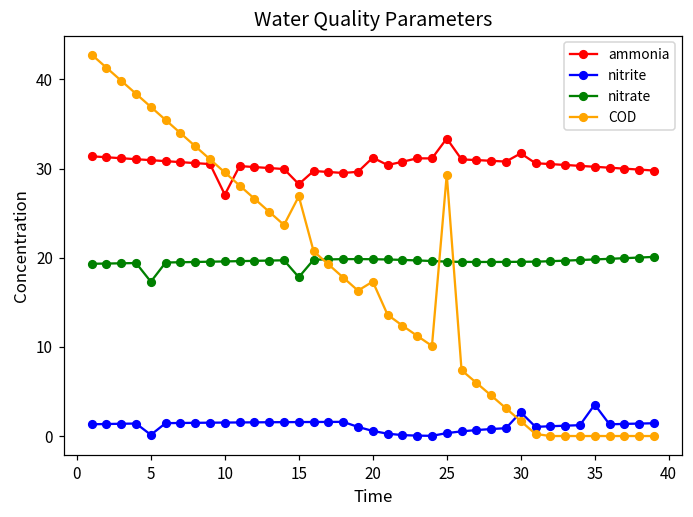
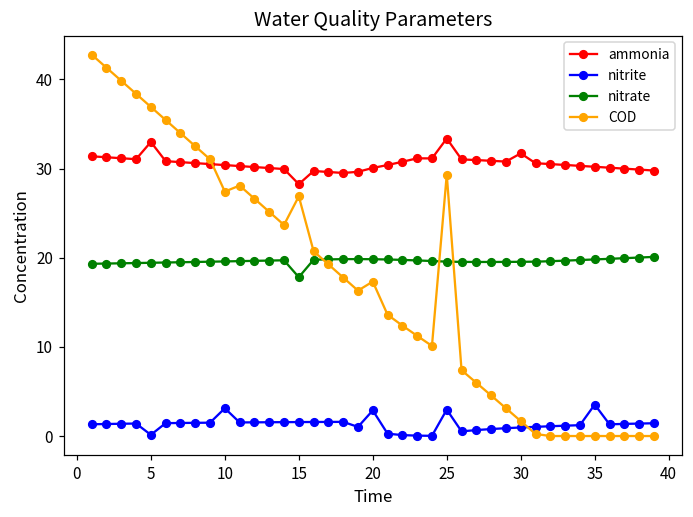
ammonia, 5: 31 -> 33
nitrate, 5: 17 -> 19
ammonia, 10: 27 -> 30
nitrite, 10: 2 -> 3
COD, 10: 30 -> 27
ammonia, 20: 31 -> 30
nitrite, 20: 1 -> 3
nitrite, 25: 0 -> 3
nitrite, 30: 3 -> 1
